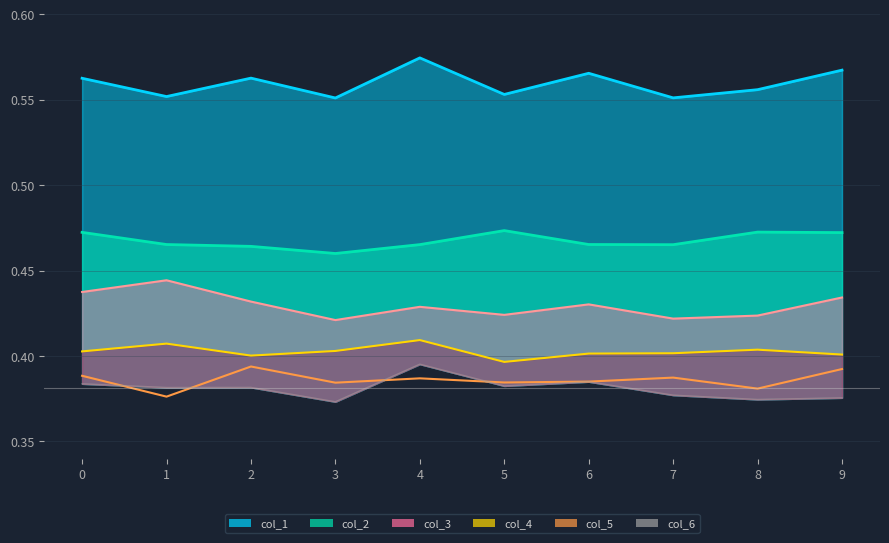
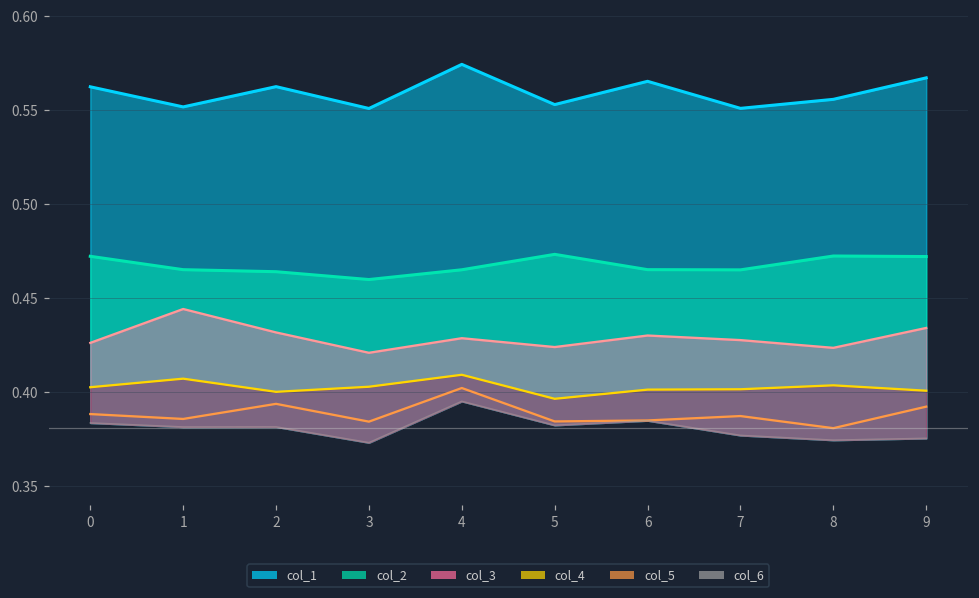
col_3, 0: 0.437 -> 0.426
col_5, 1: 0.376 -> 0.386
col_5, 4: 0.387 -> 0.402
col_3, 7: 0.422 -> 0.428
